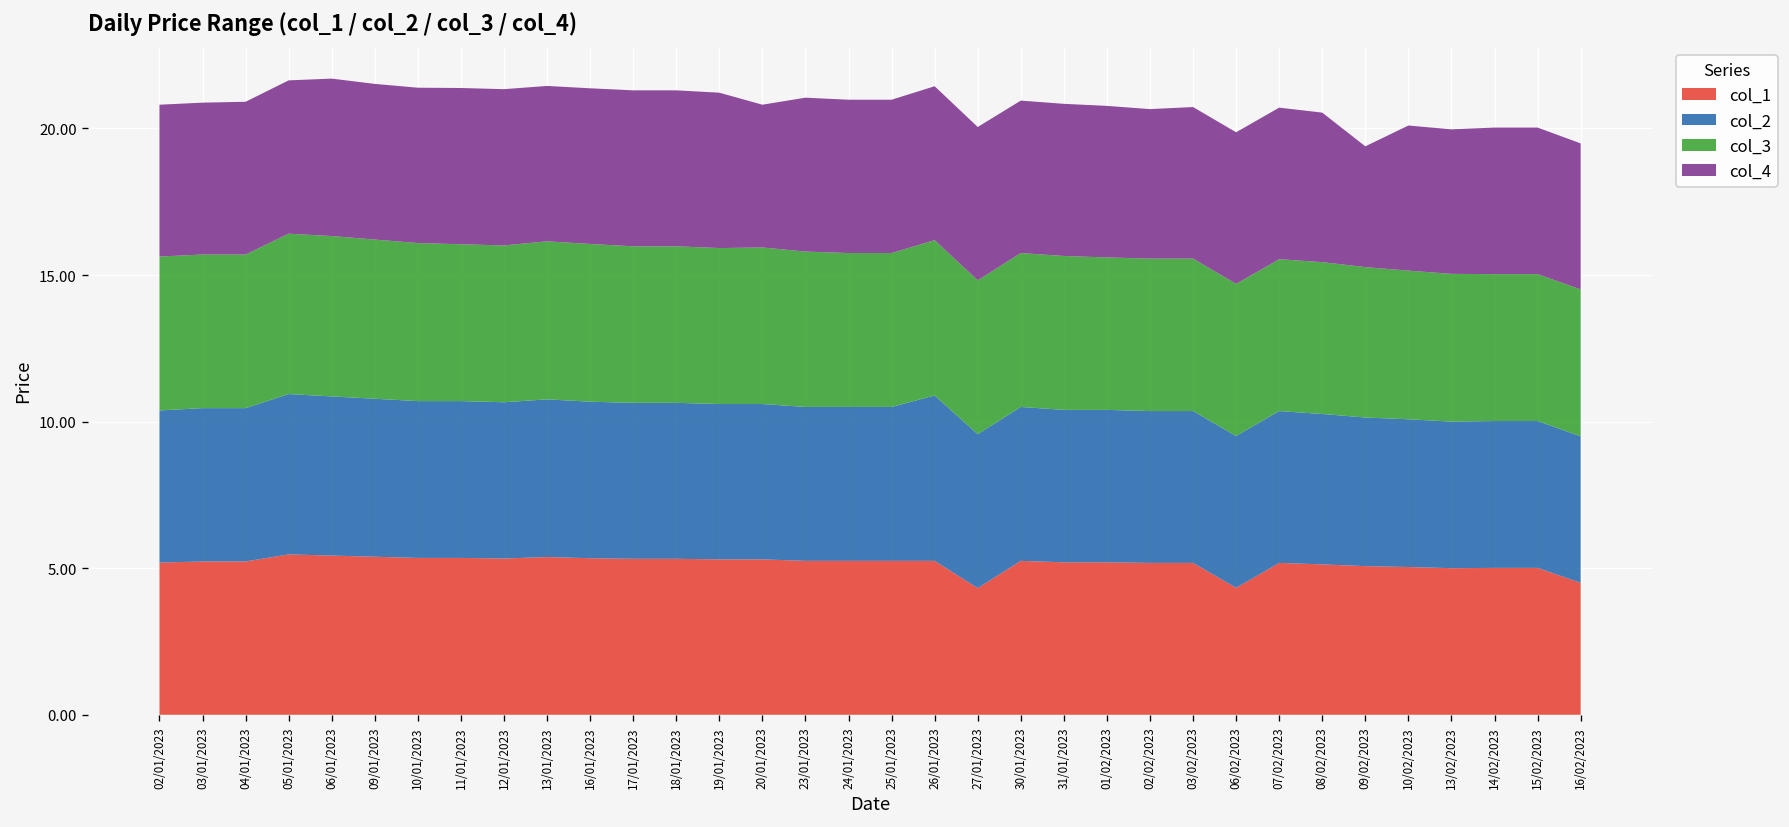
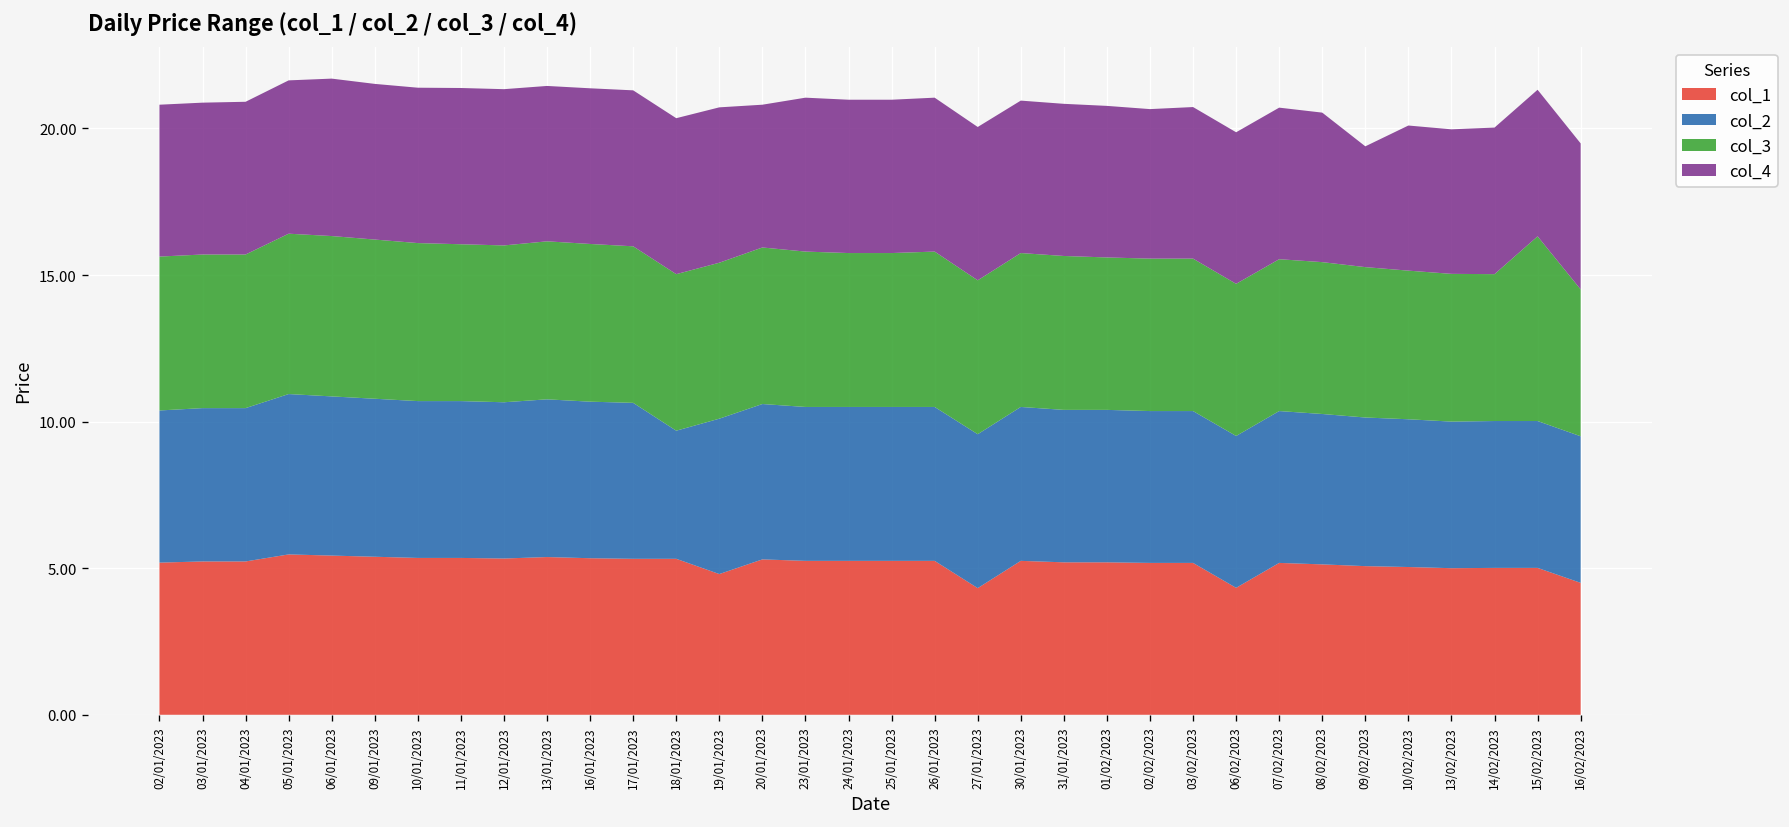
col_2, 18/01/2023: 5.3 -> 4.4
col_1, 19/01/2023: 5.3 -> 4.8
col_2, 26/01/2023: 5.6 -> 5.3
col_3, 15/02/2023: 5.0 -> 6.3
